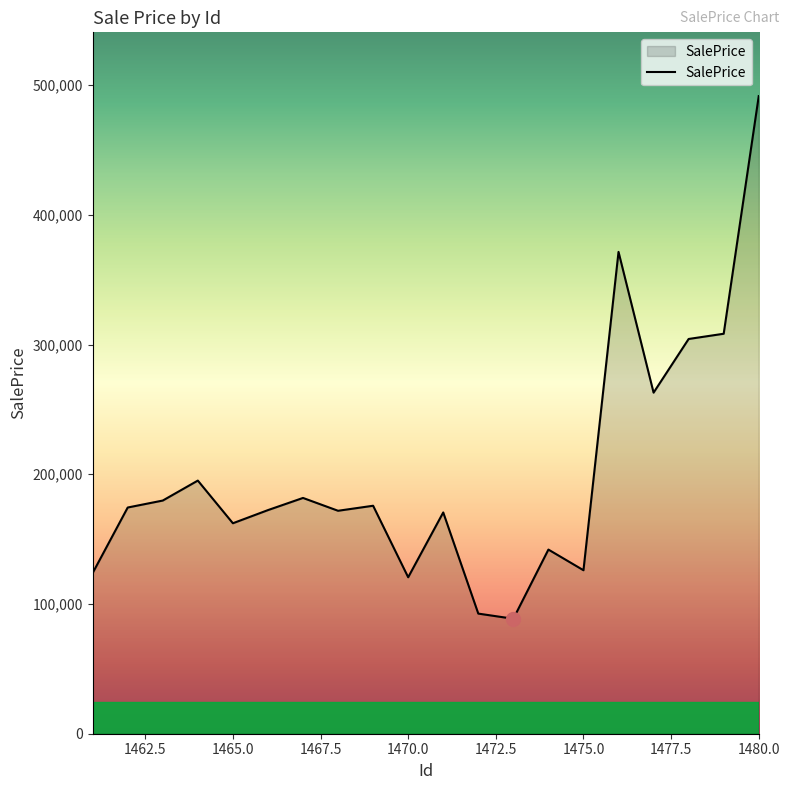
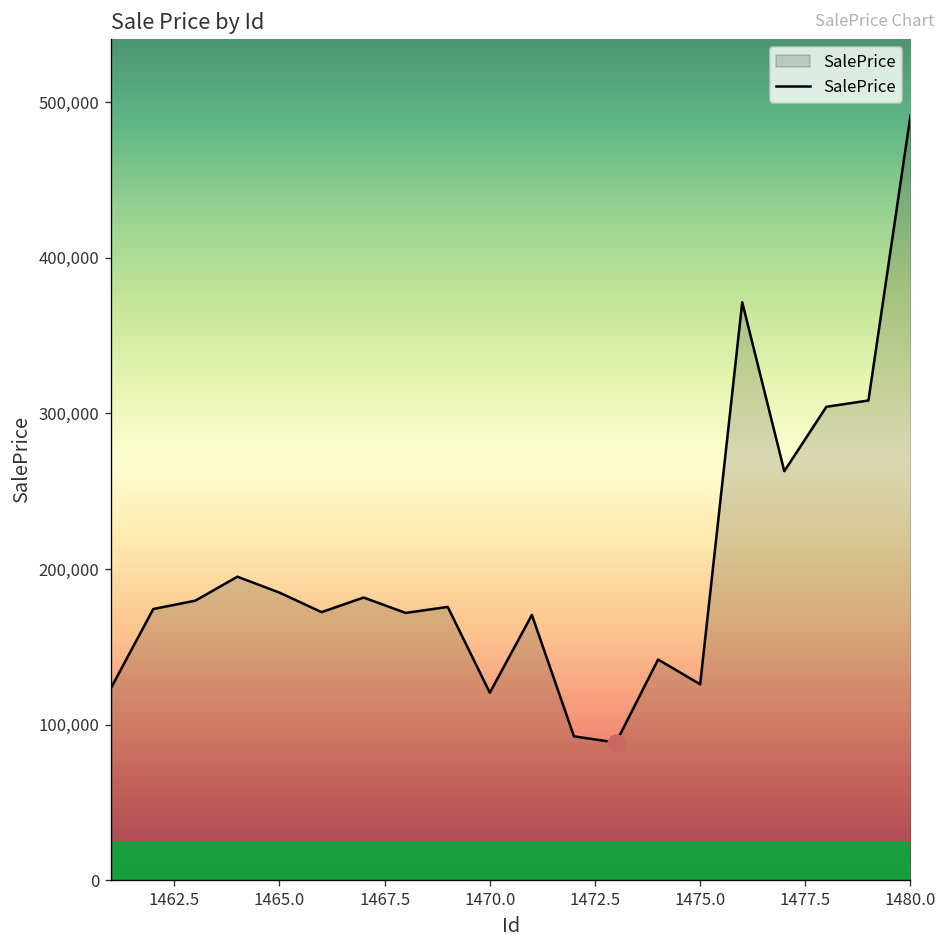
SalePrice, 1465.0: 162,000 -> 185,000
